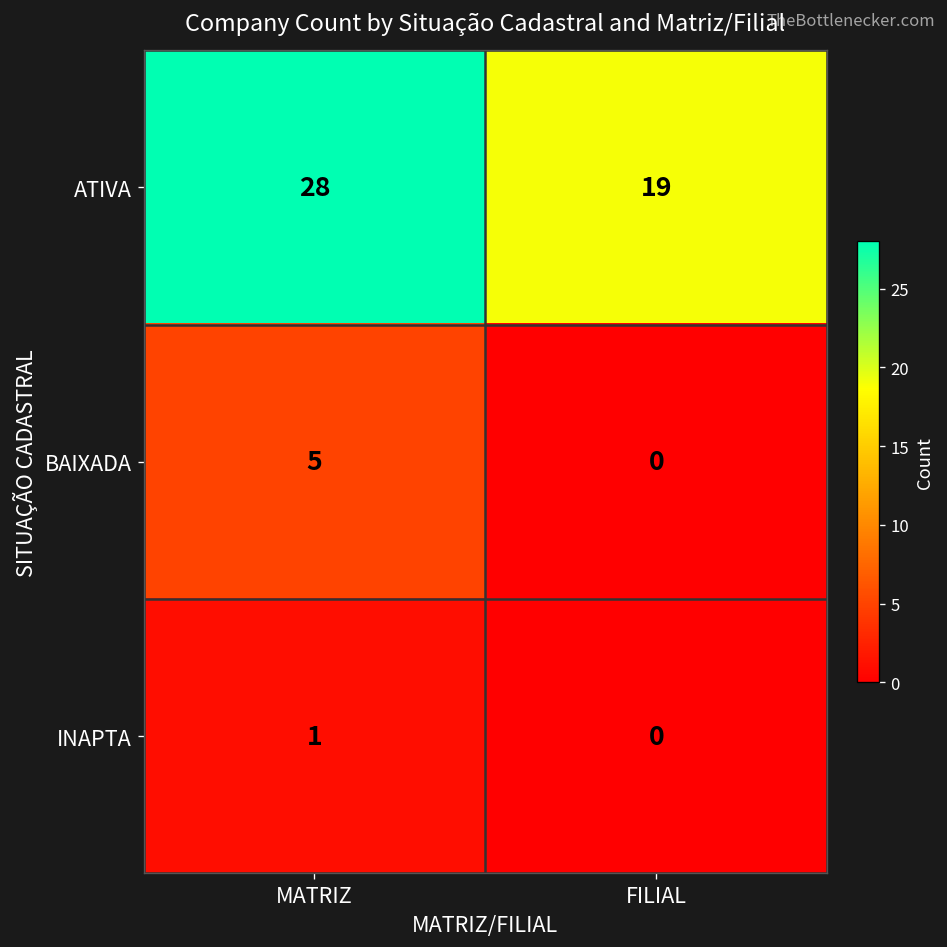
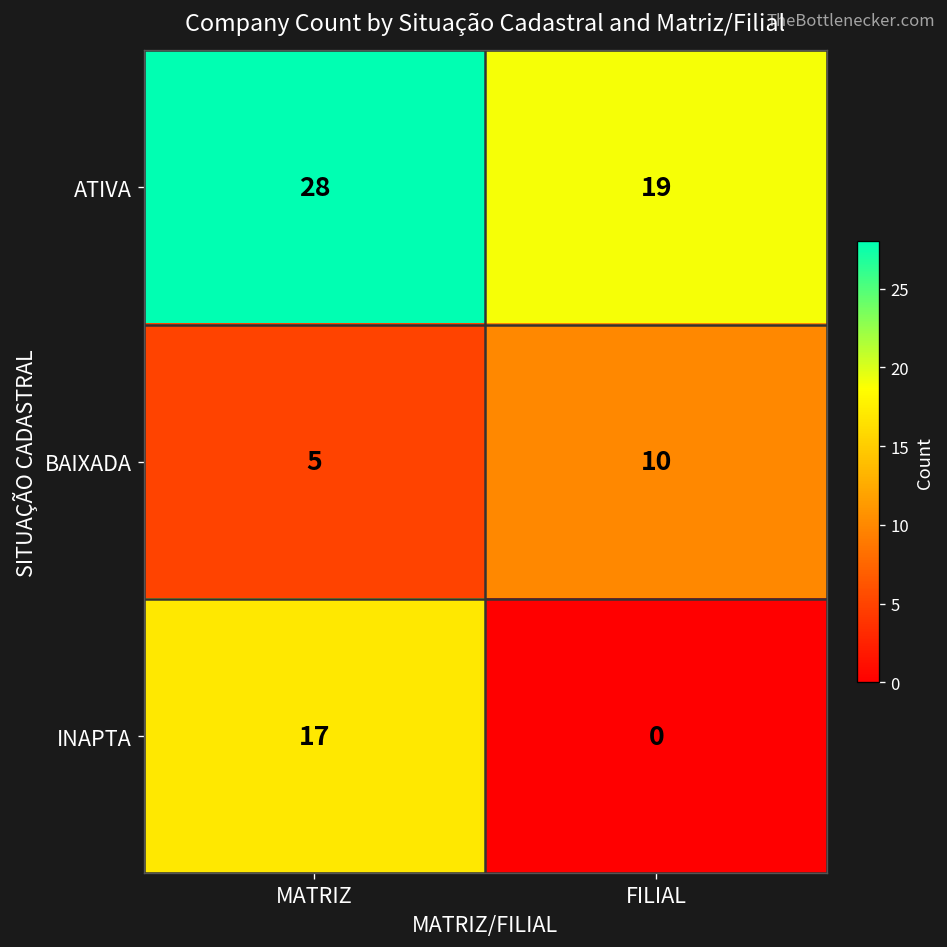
BAIXADA, FILIAL: 0 -> 10
INAPTA, MATRIZ: 1 -> 17
